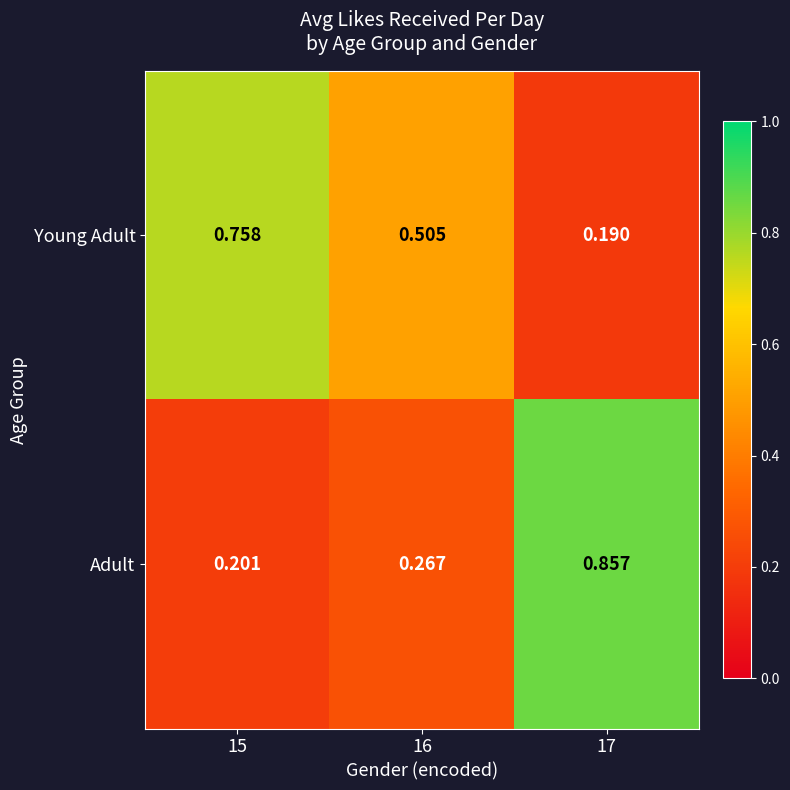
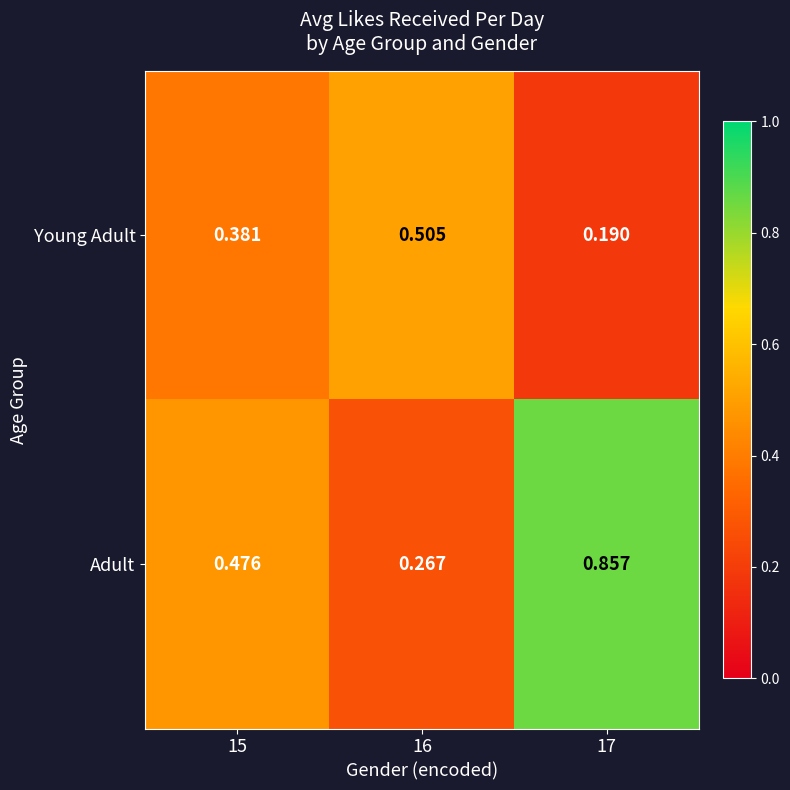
Young Adult, 15: 0.758 -> 0.381
Adult, 15: 0.201 -> 0.476
